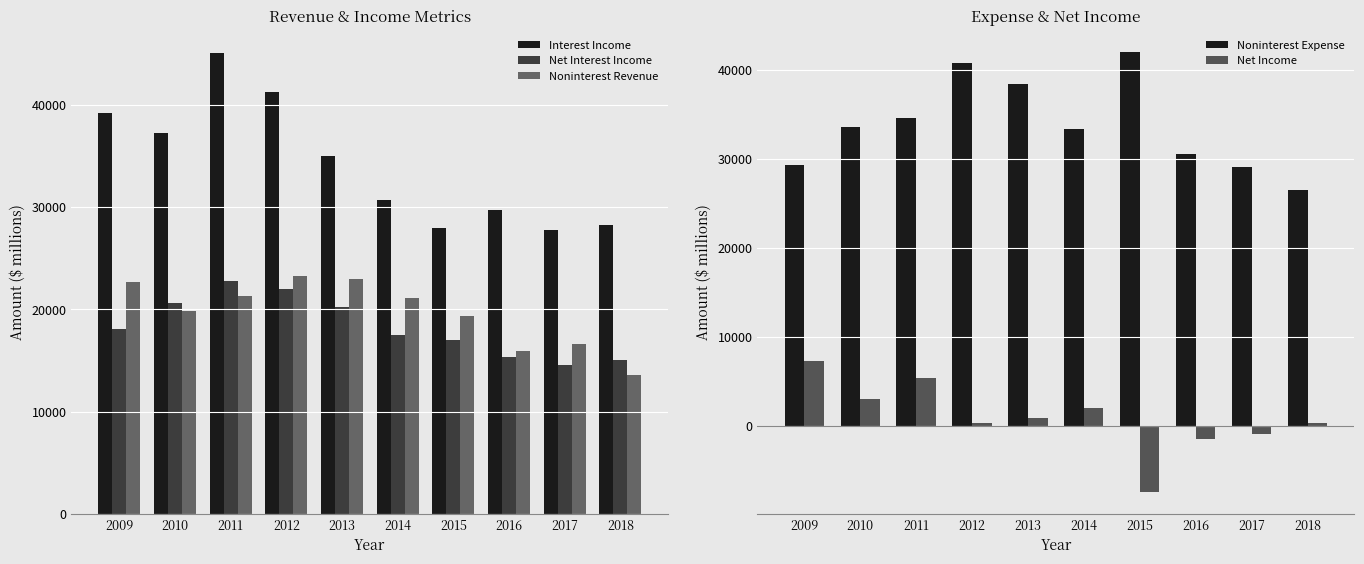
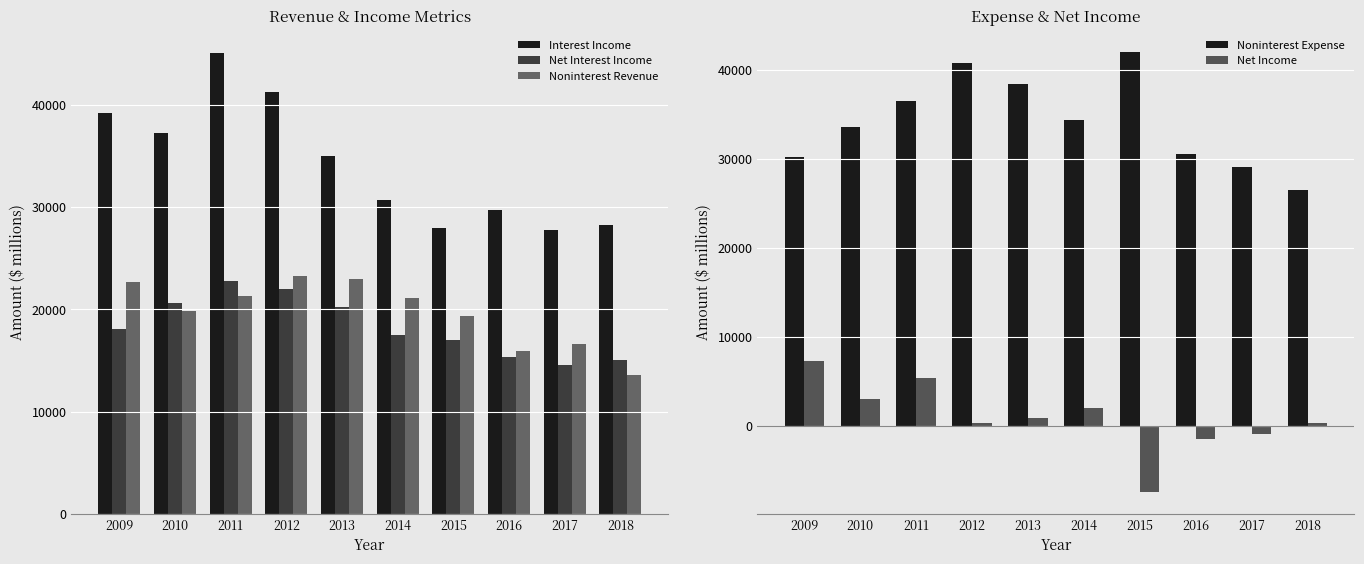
Expense & Net Income, Noninterest Expense, 2009: 29000 -> 30000
Expense & Net Income, Noninterest Expense, 2011: 35000 -> 36000
Expense & Net Income, Noninterest Expense, 2014: 33000 -> 34000
